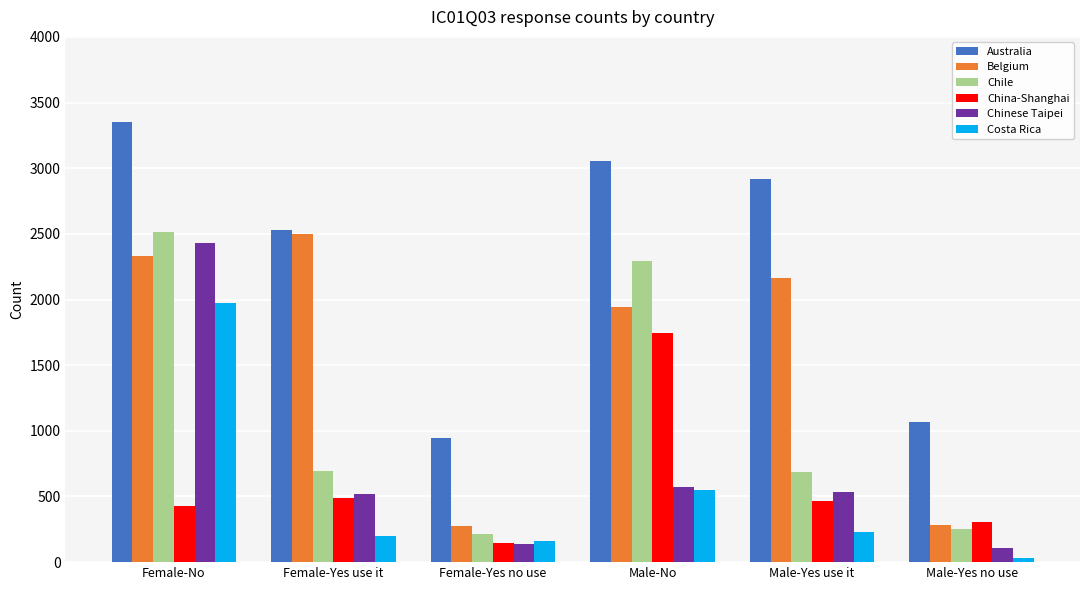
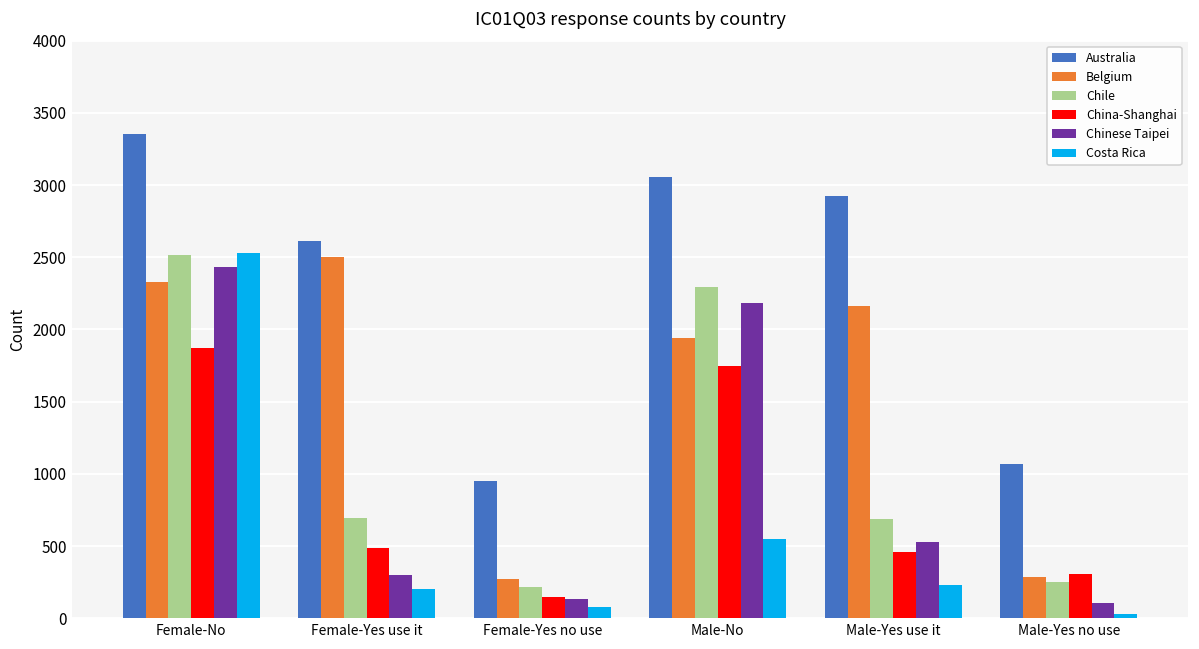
China-Shanghai, Female-No: 420 -> 1870
Costa Rica, Female-No: 1970 -> 2530
Australia, Female-Yes use it: 2530 -> 2610
Chinese Taipei, Female-Yes use it: 520 -> 300
Costa Rica, Female-Yes no use: 160 -> 80
Chinese Taipei, Male-No: 570 -> 2180
